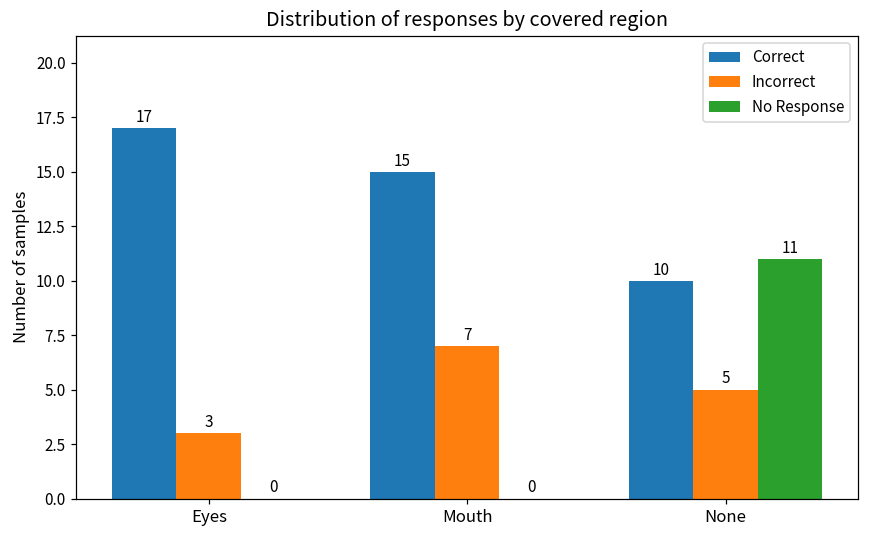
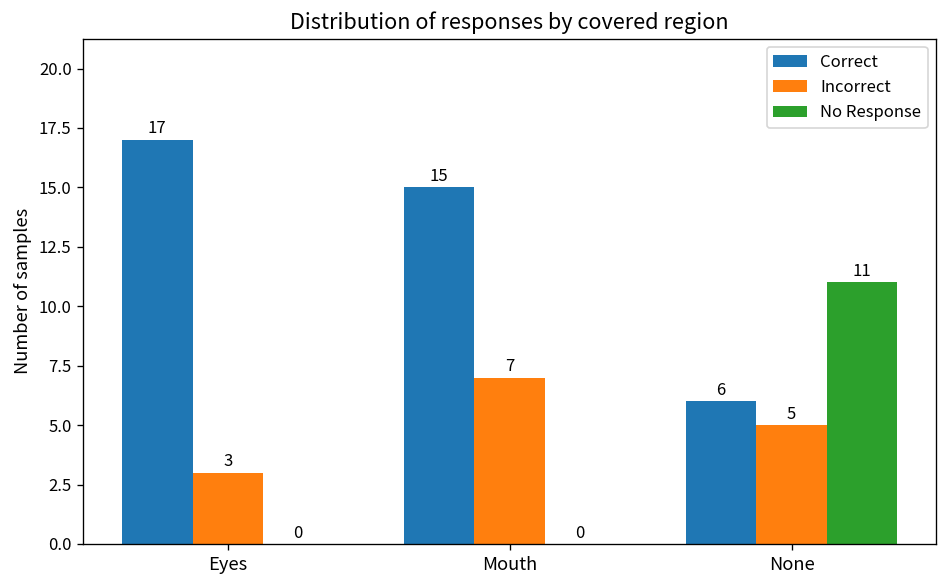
Correct, None: 10 -> 6
